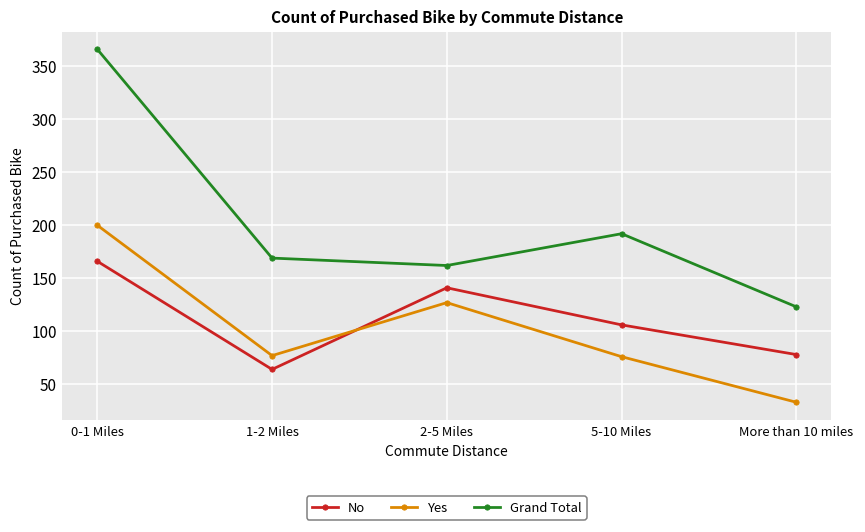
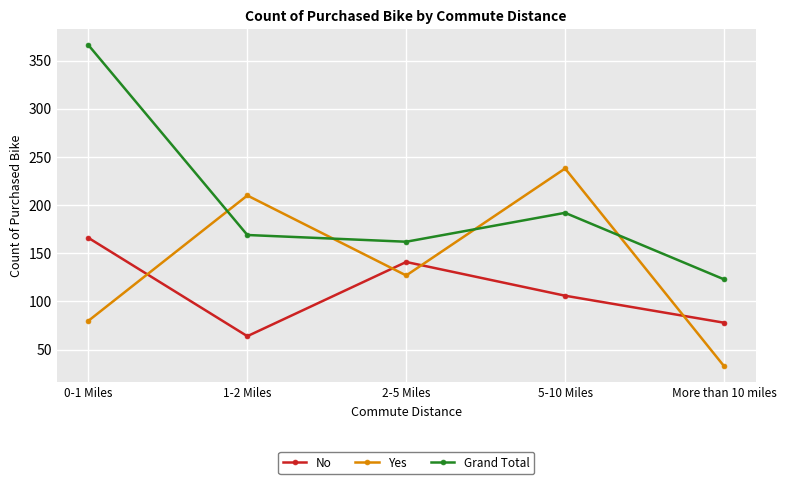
Yes, 0-1 Miles: 200 -> 80
Yes, 1-2 Miles: 80 -> 210
Yes, 5-10 Miles: 80 -> 240
